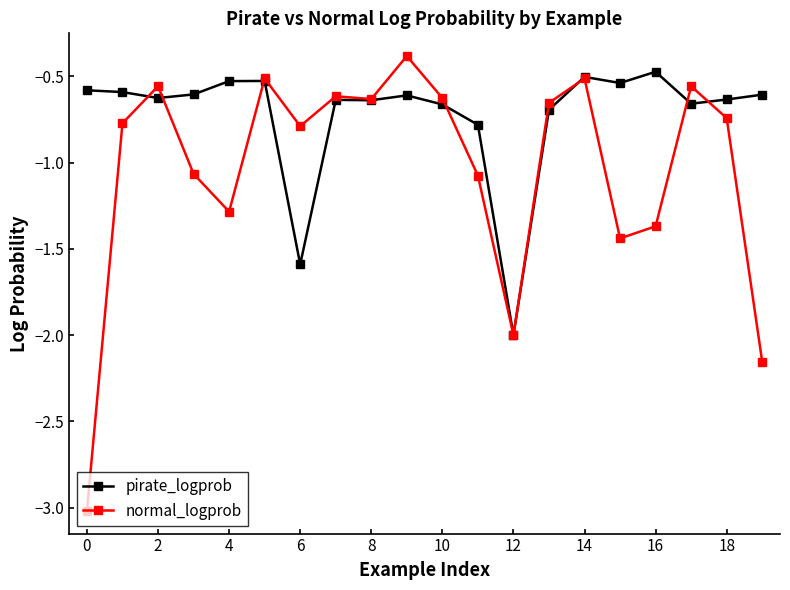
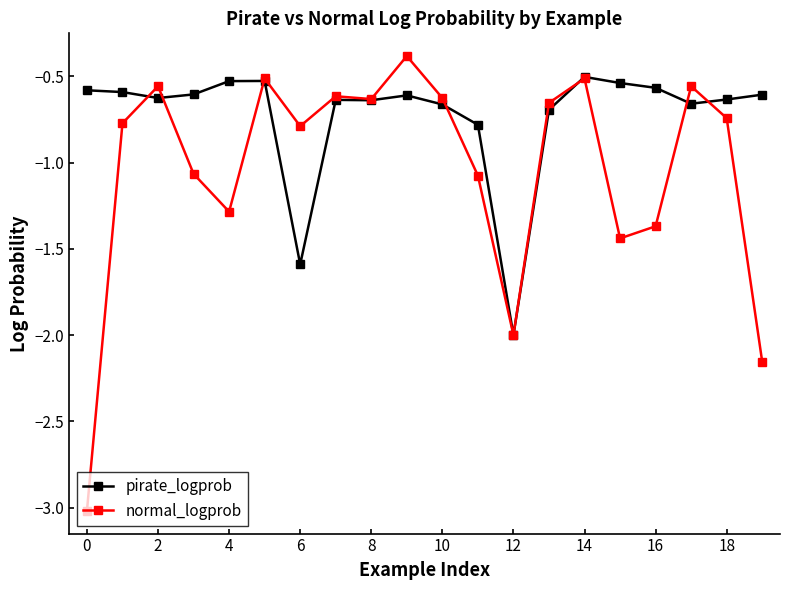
pirate_logprob, 16: -0.47 -> -0.57
